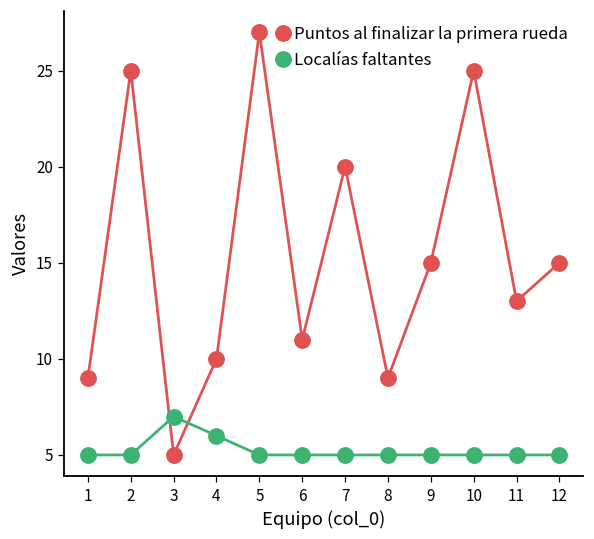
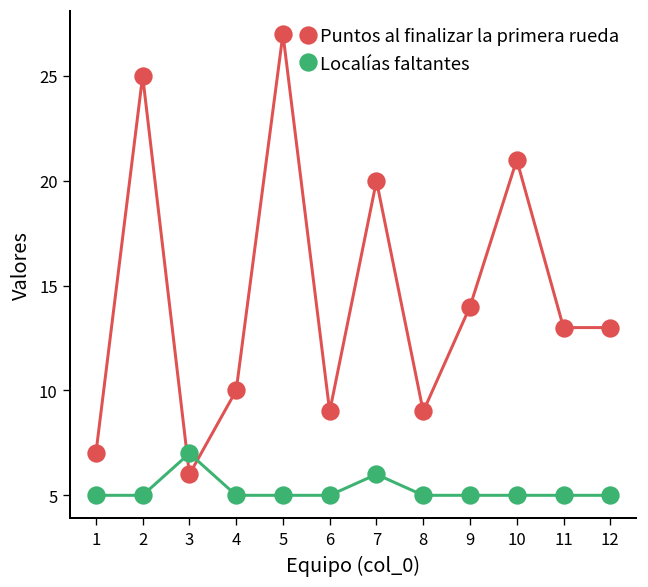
Puntos al finalizar la primera rueda, 1: 9 -> 7
Puntos al finalizar la primera rueda, 3: 5 -> 6
Localías faltantes, 4: 6 -> 5
Puntos al finalizar la primera rueda, 6: 11 -> 9
Localías faltantes, 7: 5 -> 6
Puntos al finalizar la primera rueda, 9: 15 -> 14
Puntos al finalizar la primera rueda, 10: 25 -> 21
Puntos al finalizar la primera rueda, 12: 15 -> 13
